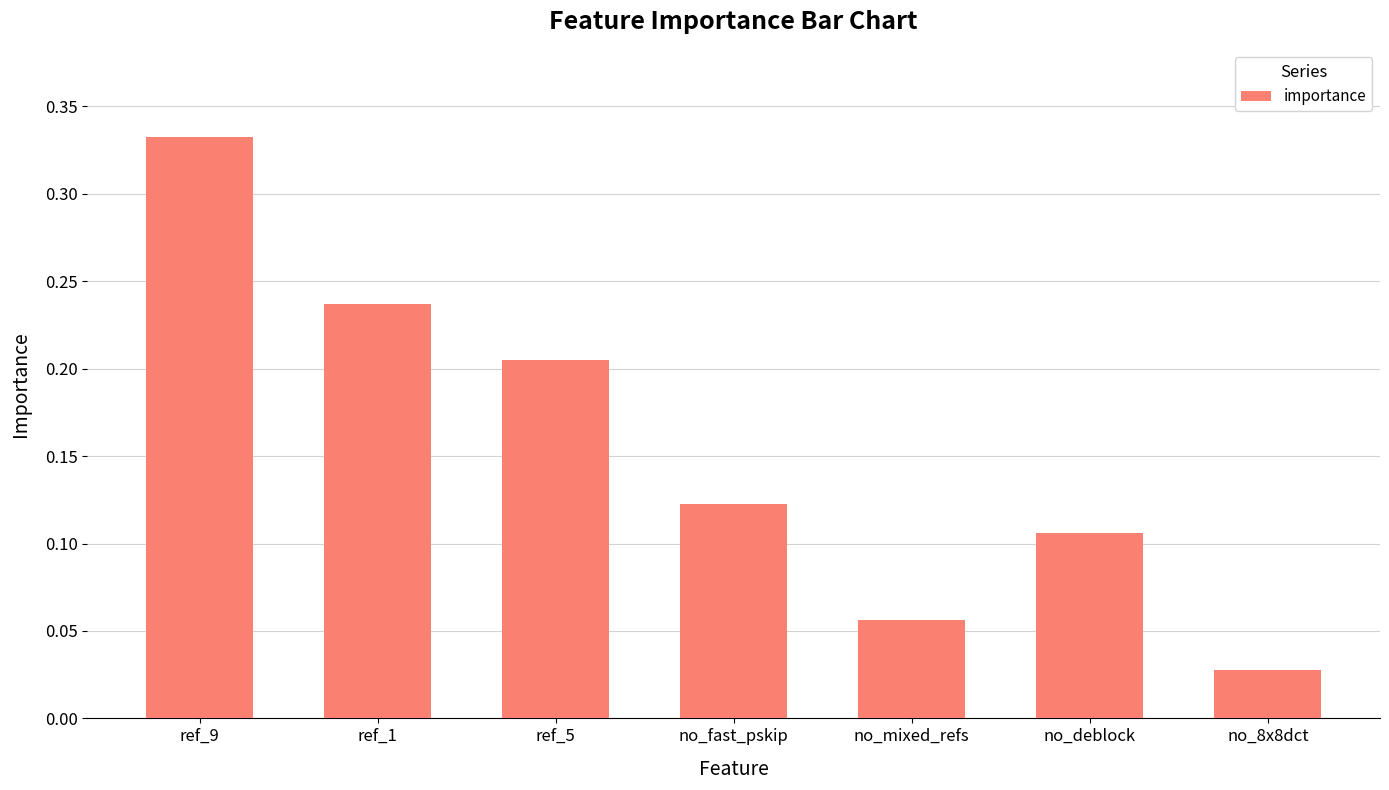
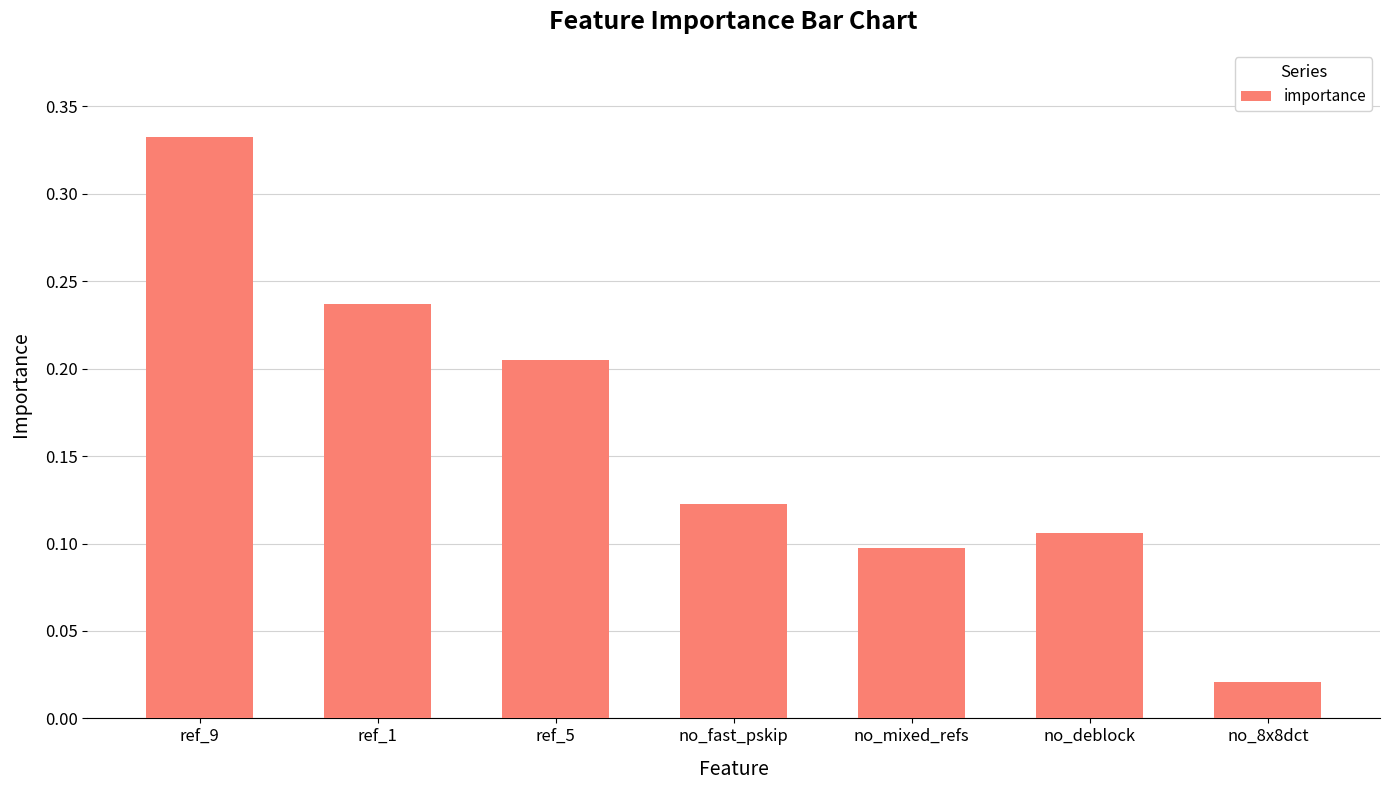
no_mixed_refs: 0.056 -> 0.097
no_8x8dct: 0.028 -> 0.021
